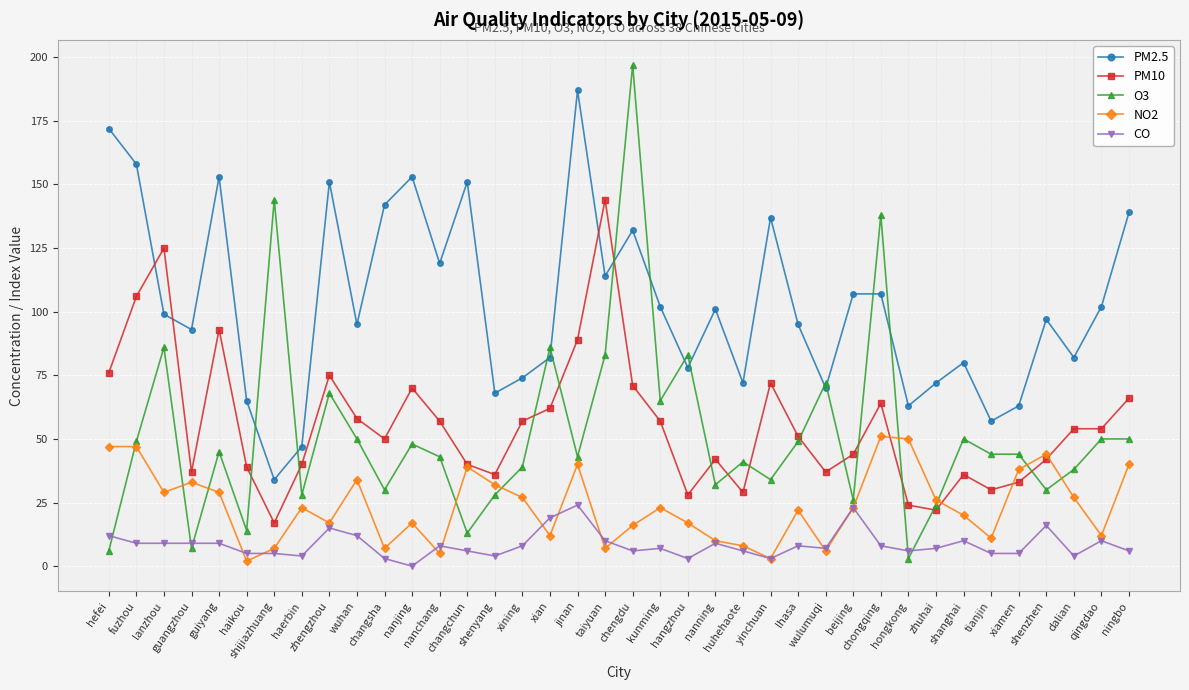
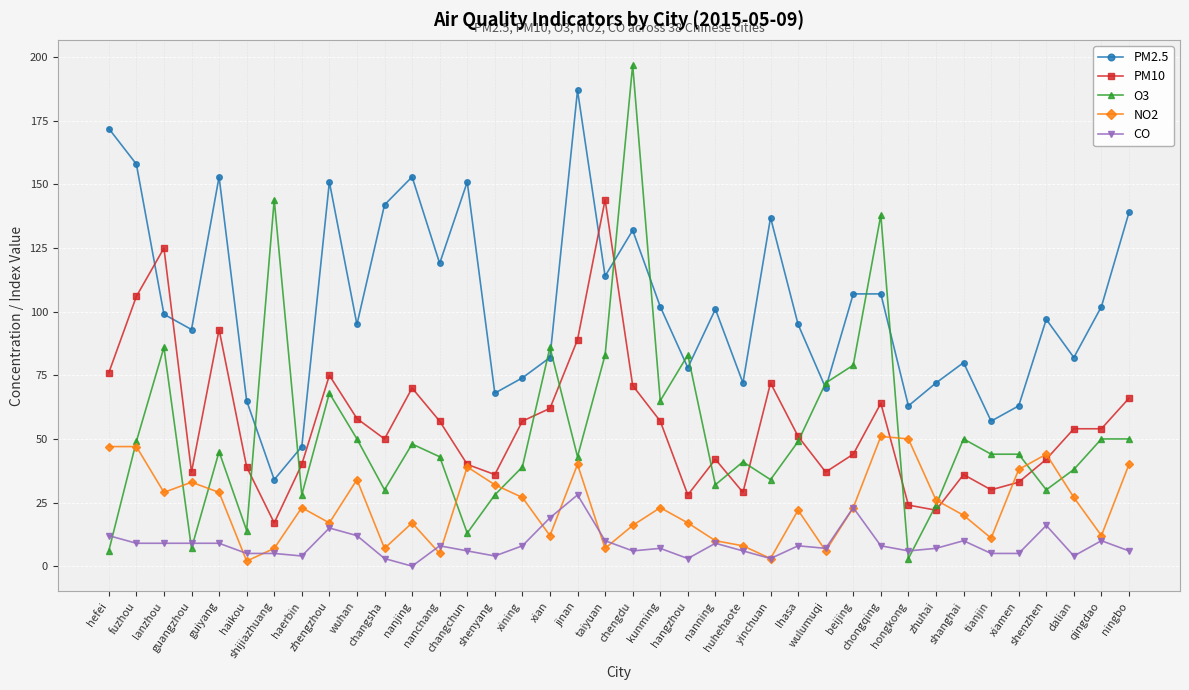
CO, jinan: 24 -> 28
O3, beijing: 26 -> 79
